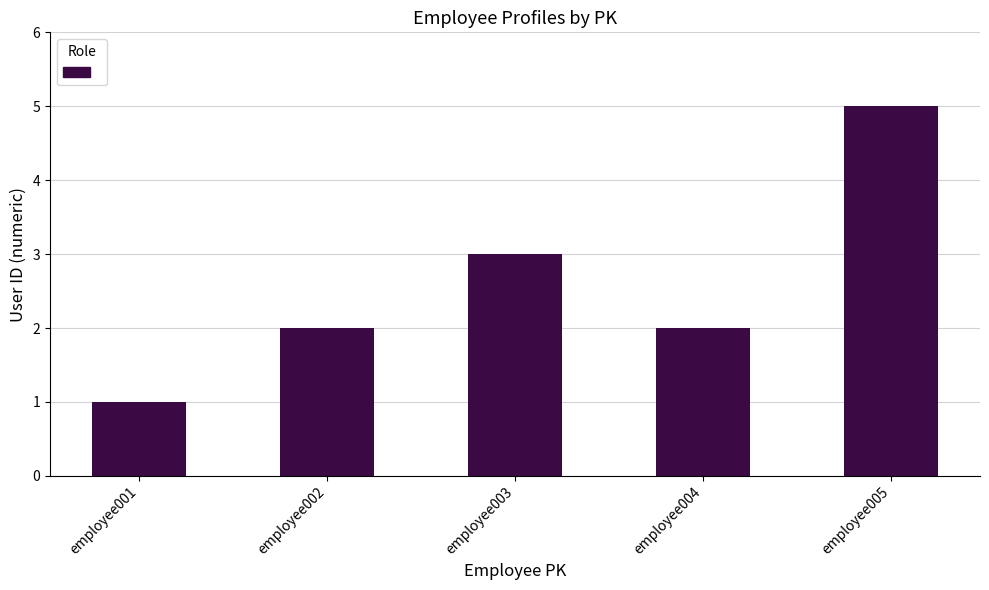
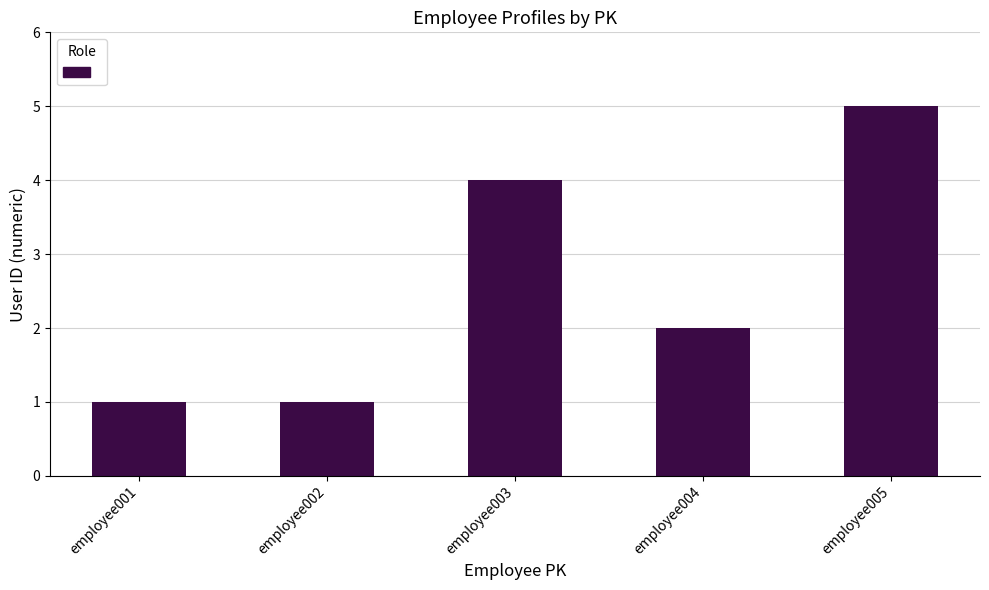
employee002: 2 -> 1
employee003: 3 -> 4
